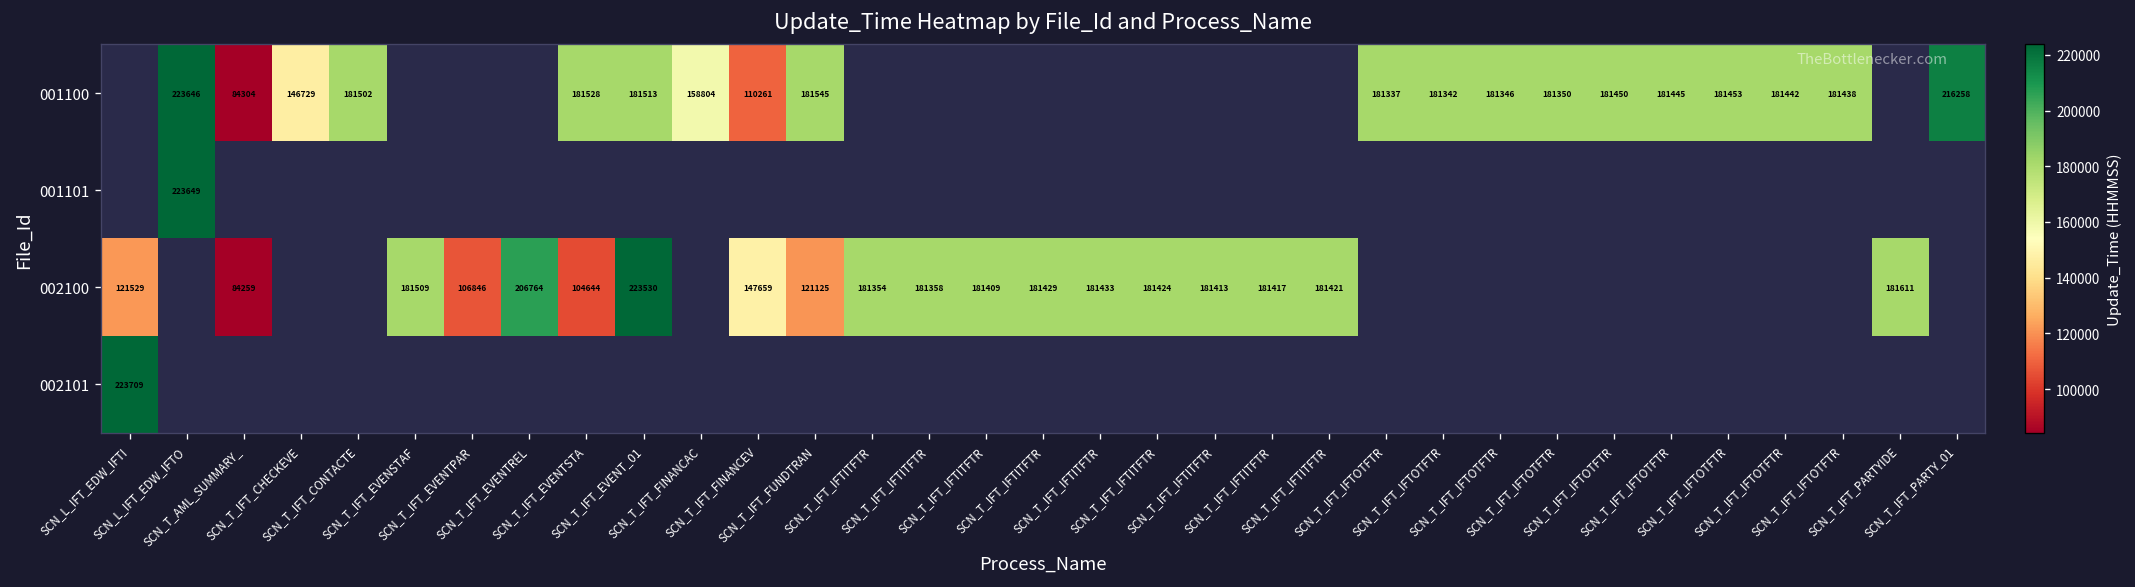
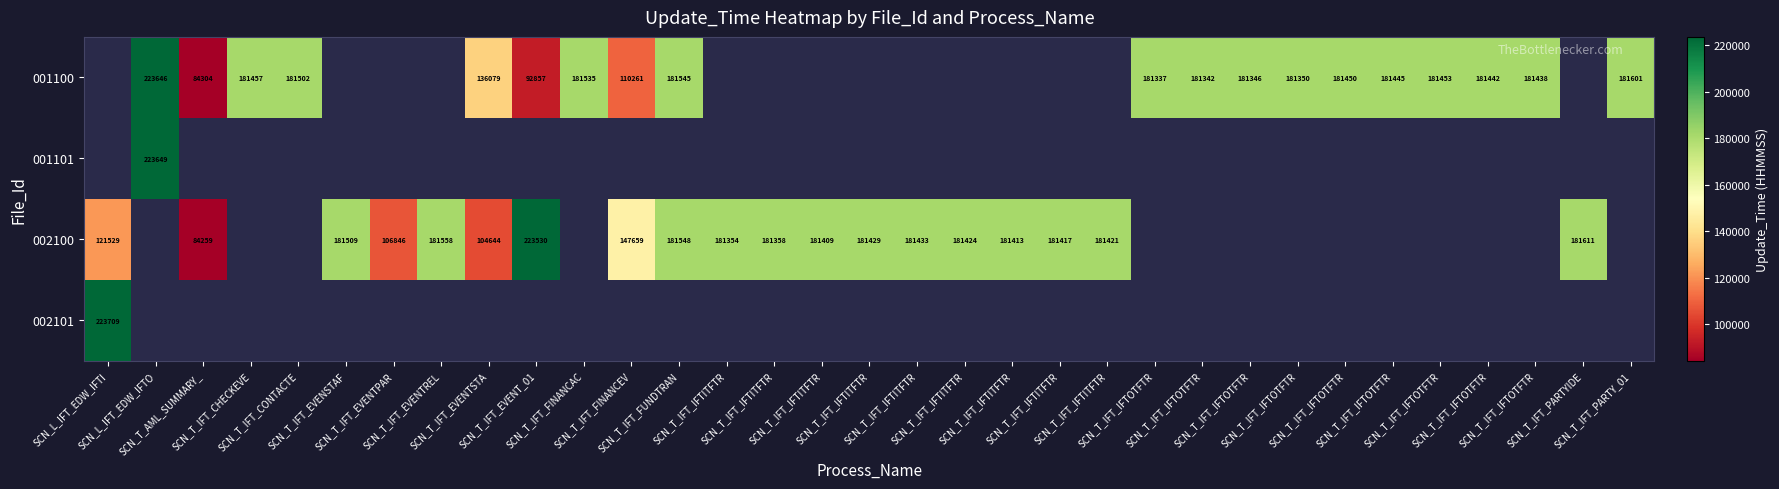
001100, SCN_T_IFT_CHECKEVE: 146729 -> 181457
001100, SCN_T_IFT_EVENTSTA: 181528 -> 136079
001100, SCN_T_IFT_EVENT_01: 181513 -> 92857
001100, SCN_T_IFT_FINANCAC: 158804 -> 181535
001100, SCN_T_IFT_PARTY_01: 216258 -> 181601
002100, SCN_T_IFT_EVENTREL: 206764 -> 181558
002100, SCN_T_IFT_FUNDTRAN: 121125 -> 181548
